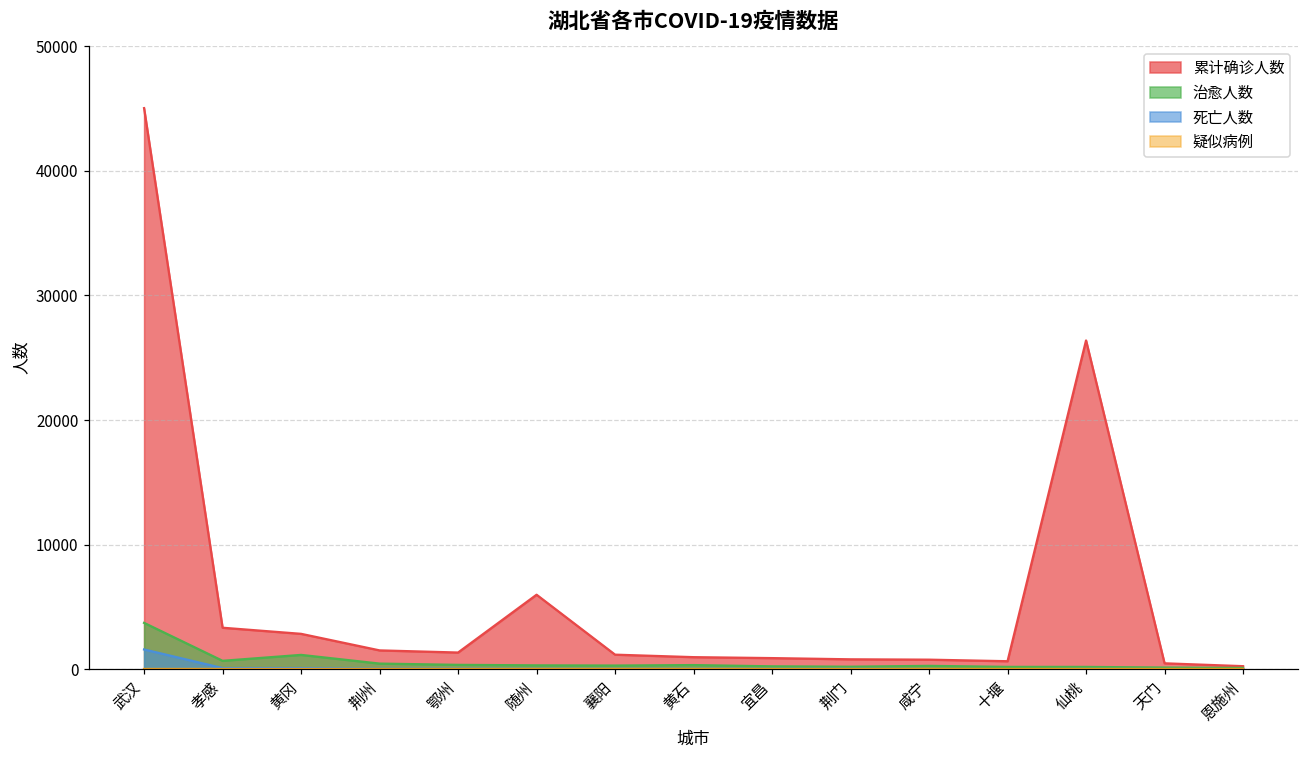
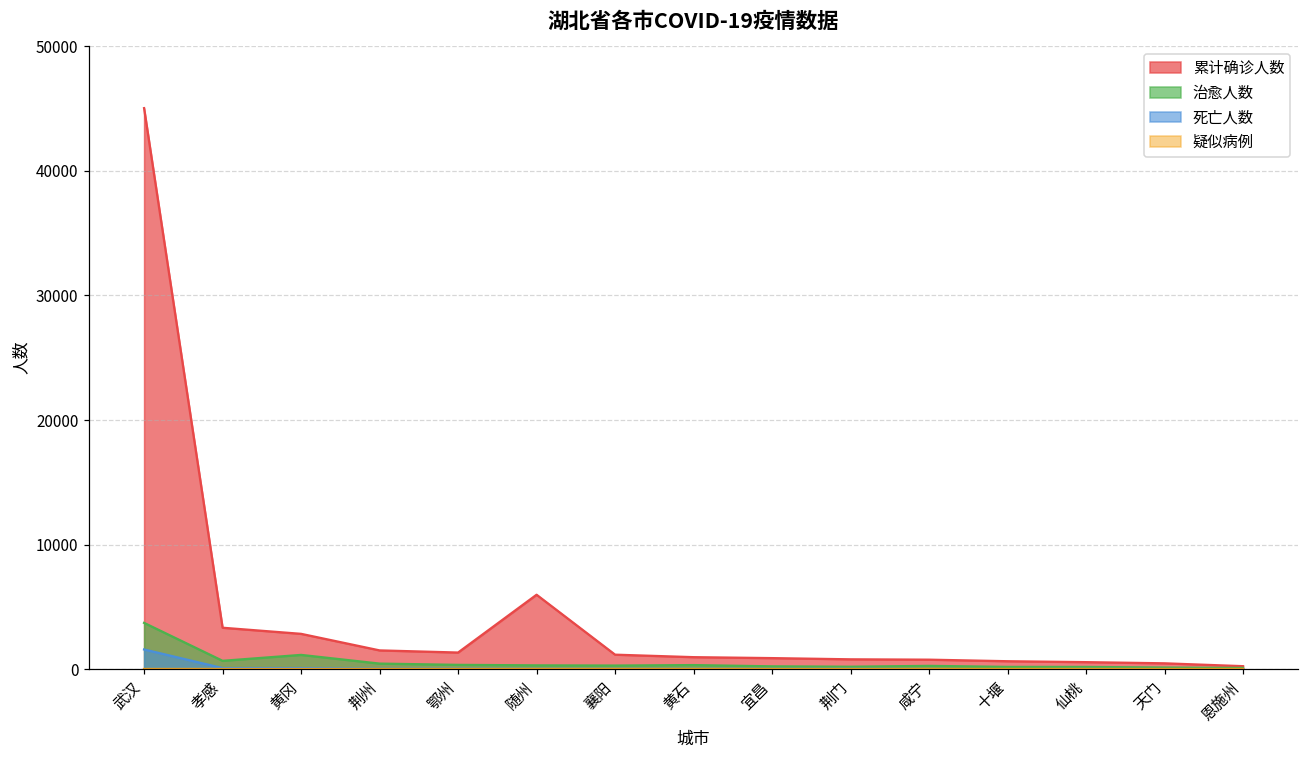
累计确诊人数, 仙桃: 26400 -> 600
